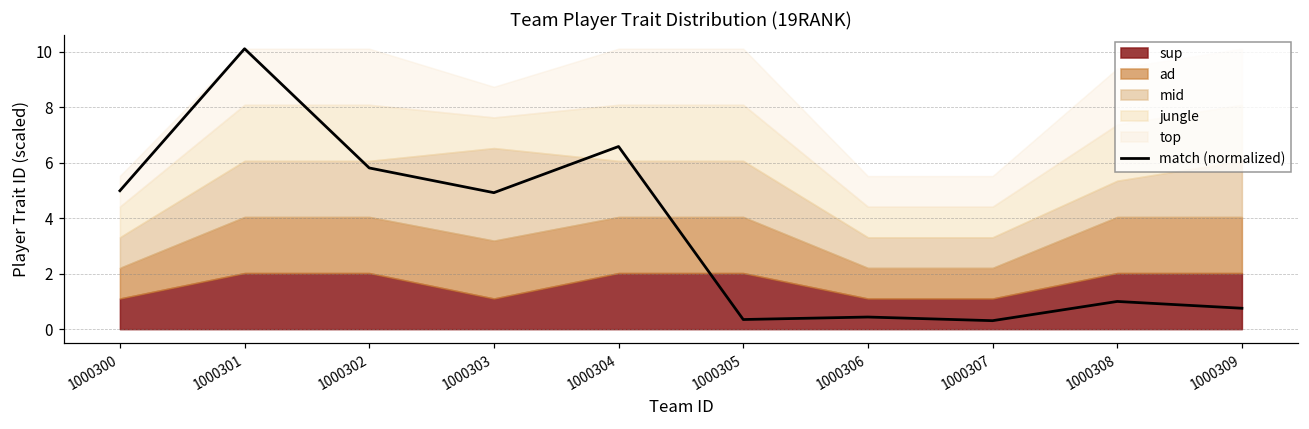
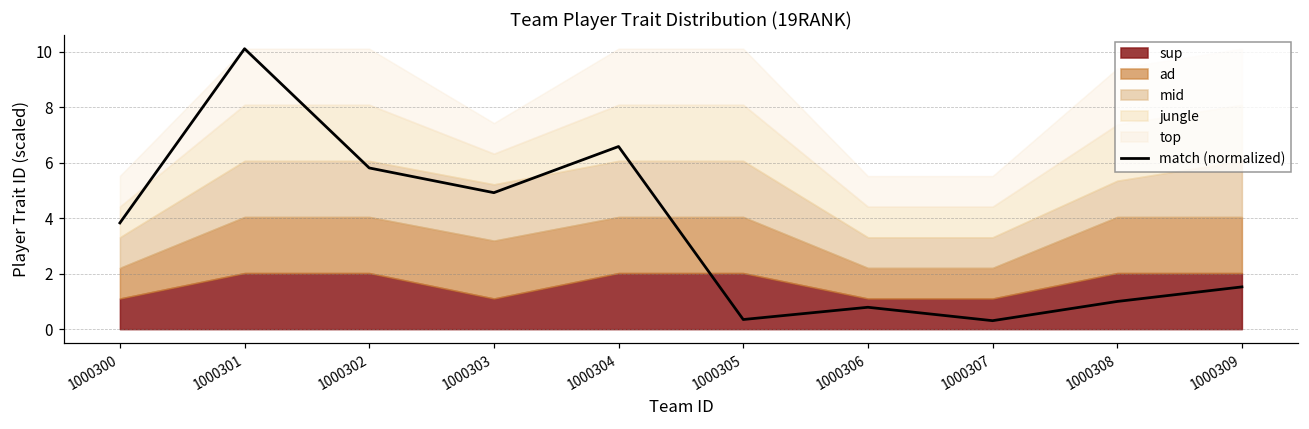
match (normalized), 1000300: 5.0 -> 3.8
mid, 1000303: 3.3 -> 2.0
match (normalized), 1000306: 0.4 -> 0.8
match (normalized), 1000309: 0.8 -> 1.5
